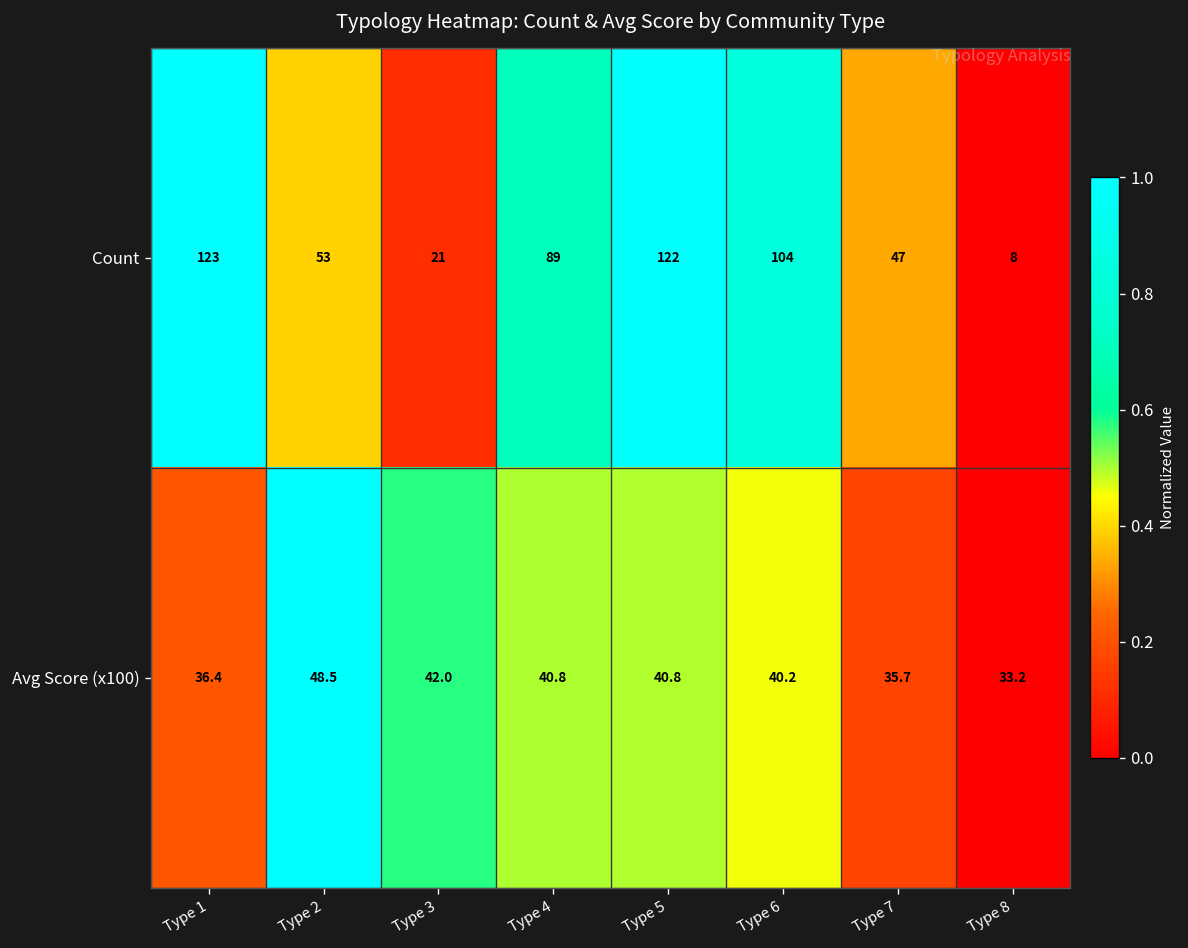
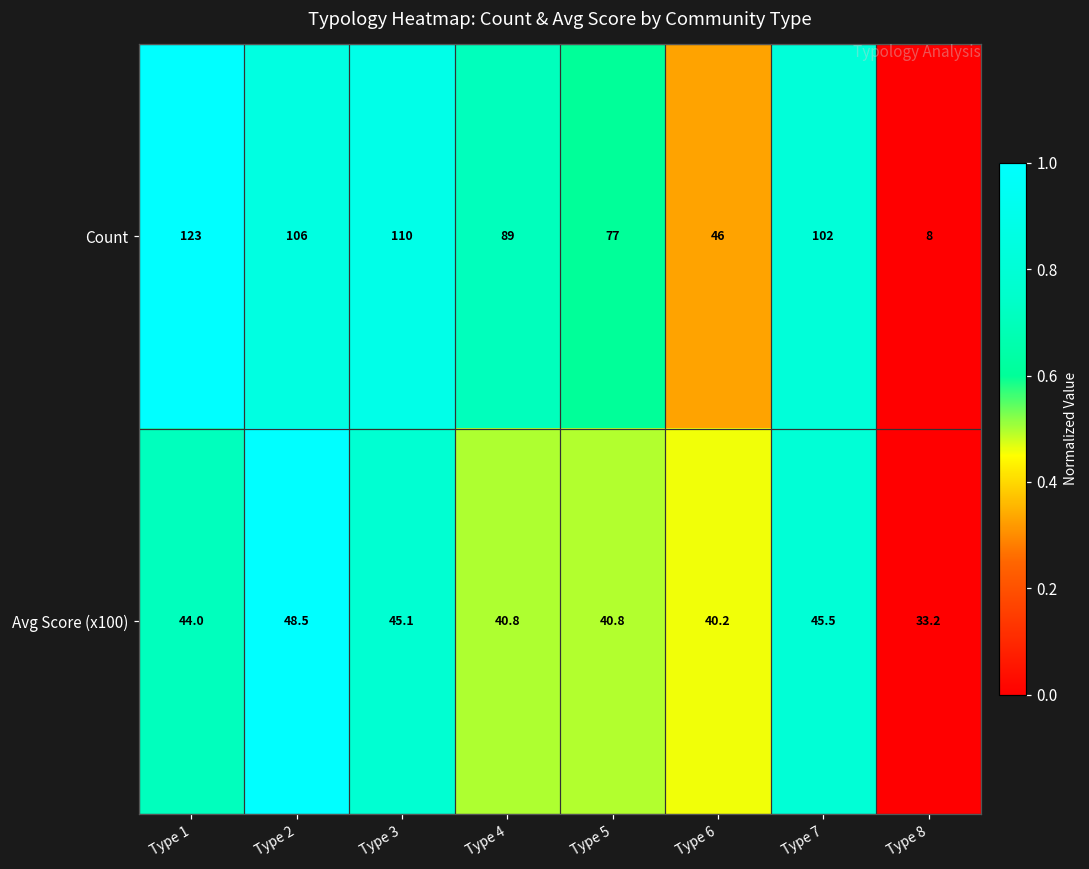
Count, Type 2: 53 -> 106
Count, Type 3: 21 -> 110
Count, Type 5: 122 -> 77
Count, Type 6: 104 -> 46
Count, Type 7: 47 -> 102
Avg Score (x100), Type 1: 36.4 -> 44.0
Avg Score (x100), Type 3: 42.0 -> 45.1
Avg Score (x100), Type 7: 35.7 -> 45.5
